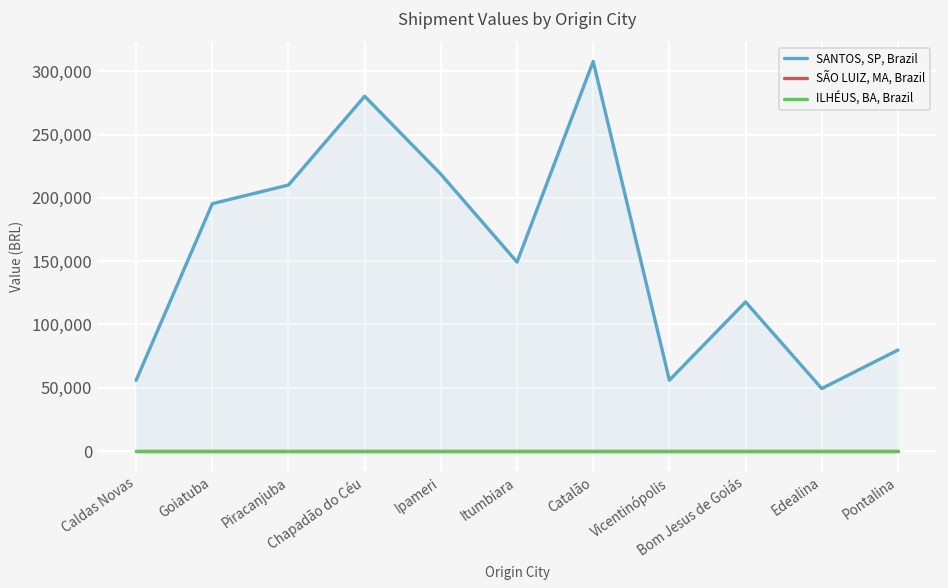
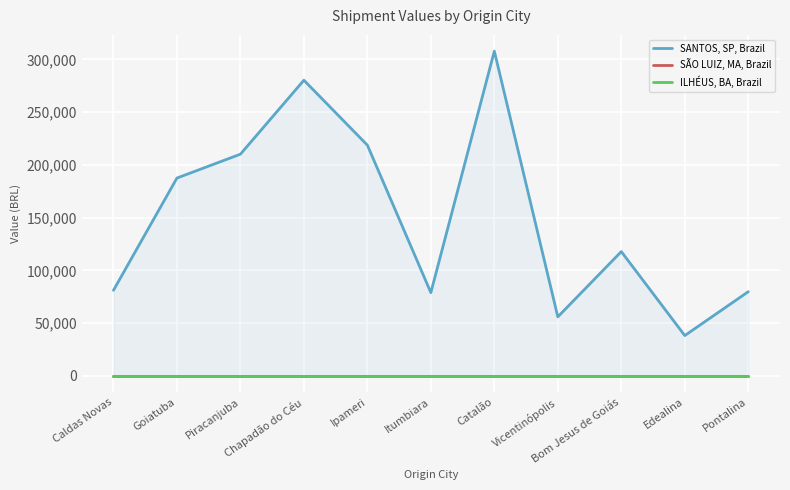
SANTOS, SP, Brazil, Caldas Novas: 56,000 -> 81,000
SANTOS, SP, Brazil, Goiatuba: 195,000 -> 188,000
SANTOS, SP, Brazil, Itumbiara: 149,000 -> 79,000
SANTOS, SP, Brazil, Edealina: 49,000 -> 38,000
